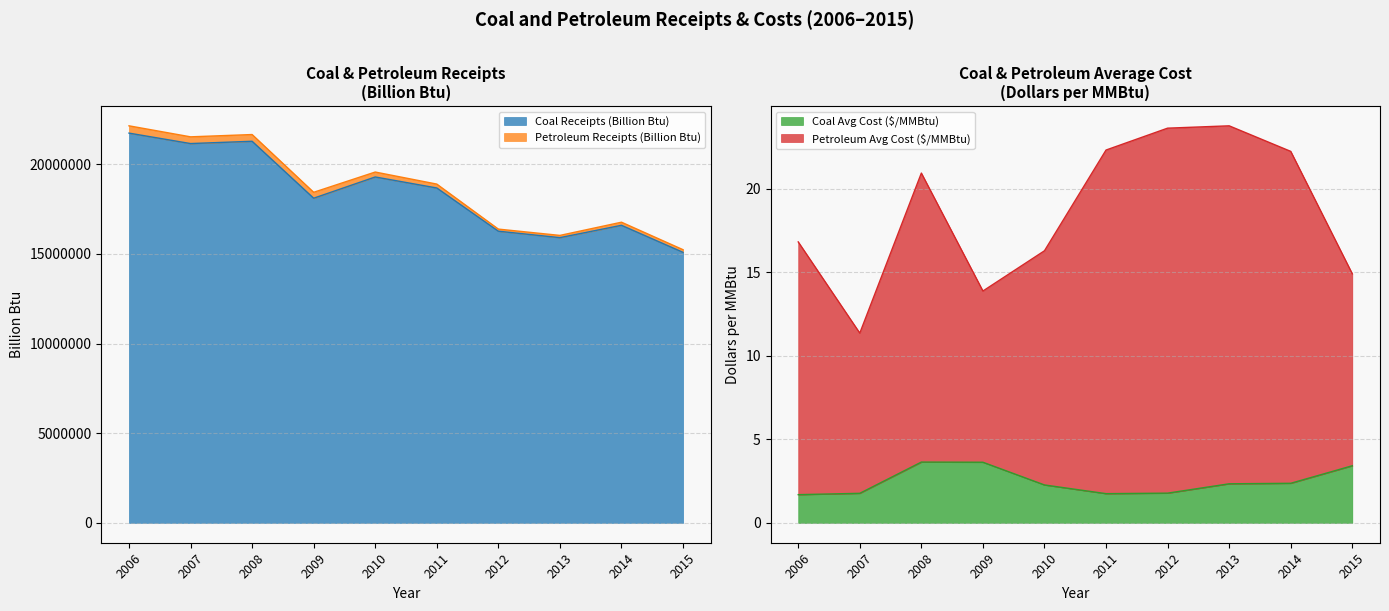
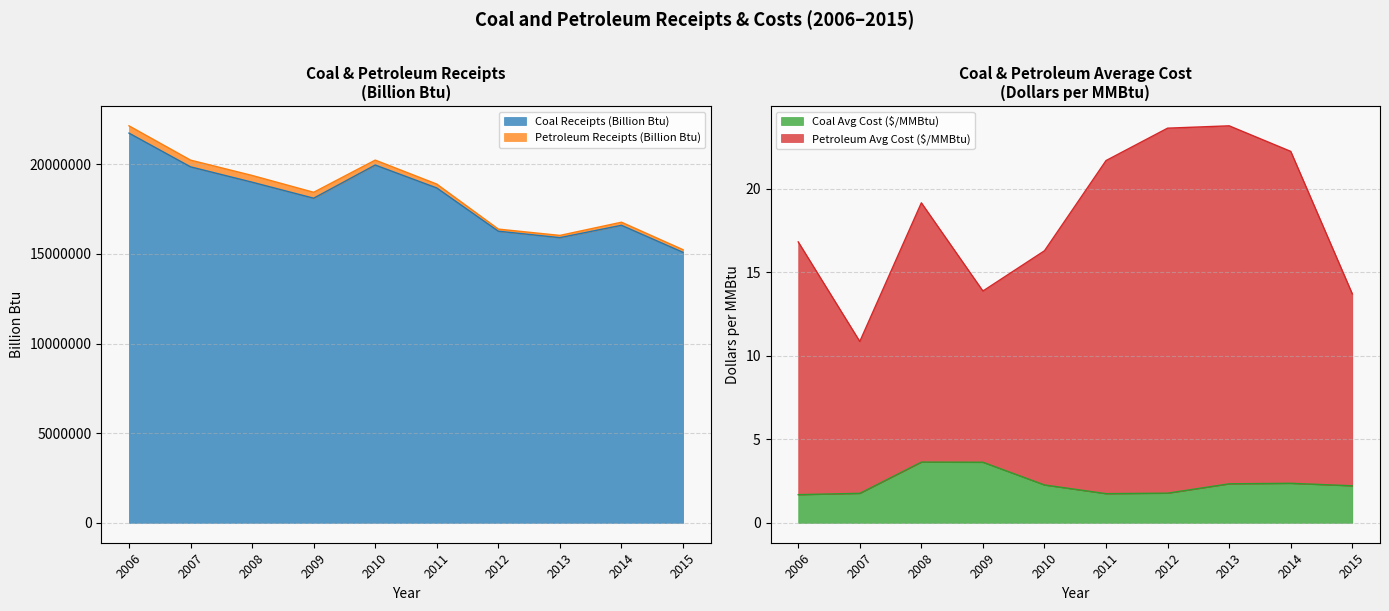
Coal & Petroleum Receipts (Billion Btu), Coal Receipts (Billion Btu), 2007: 21200000 -> 19900000
Coal & Petroleum Receipts (Billion Btu), Coal Receipts (Billion Btu), 2008: 21300000 -> 19000000
Coal & Petroleum Receipts (Billion Btu), Coal Receipts (Billion Btu), 2010: 19300000 -> 20000000
Coal & Petroleum Average Cost (Dollars per MMBtu), Petroleum Avg Cost ($/MMBtu), 2007: 9.6 -> 9.1
Coal & Petroleum Average Cost (Dollars per MMBtu), Petroleum Avg Cost ($/MMBtu), 2008: 17.3 -> 15.5
Coal & Petroleum Average Cost (Dollars per MMBtu), Petroleum Avg Cost ($/MMBtu), 2011: 20.6 -> 19.9
Coal & Petroleum Average Cost (Dollars per MMBtu), Coal Avg Cost ($/MMBtu), 2015: 3.4 -> 2.2
